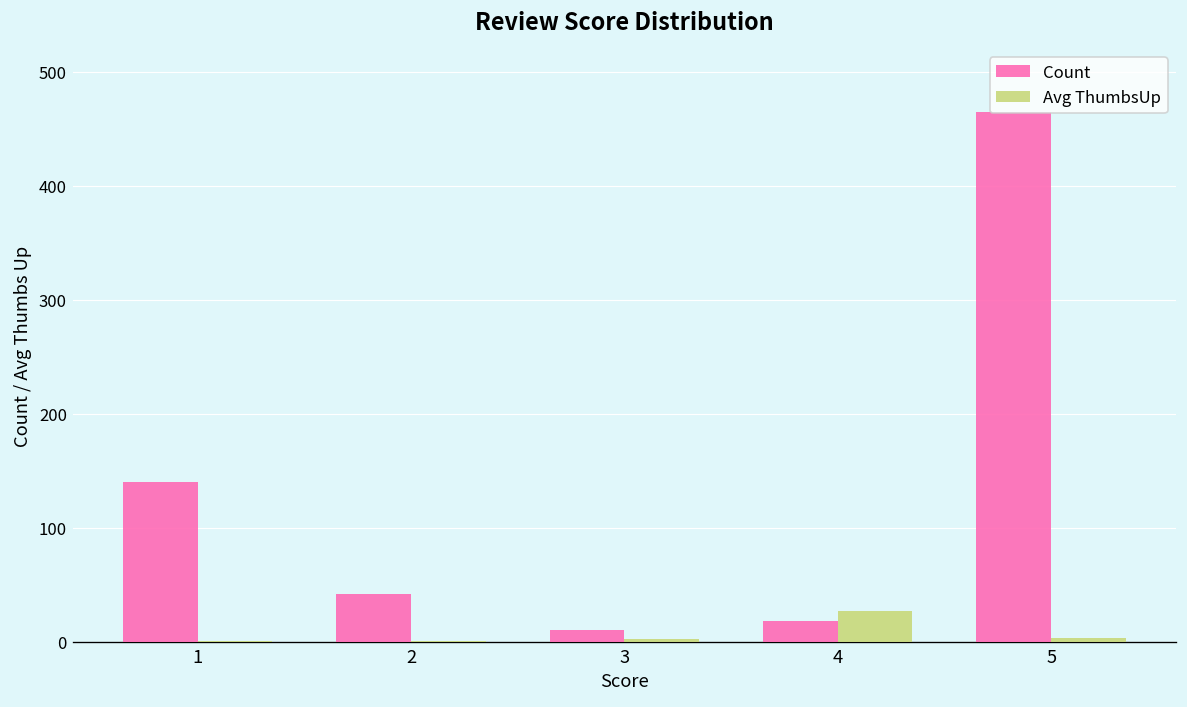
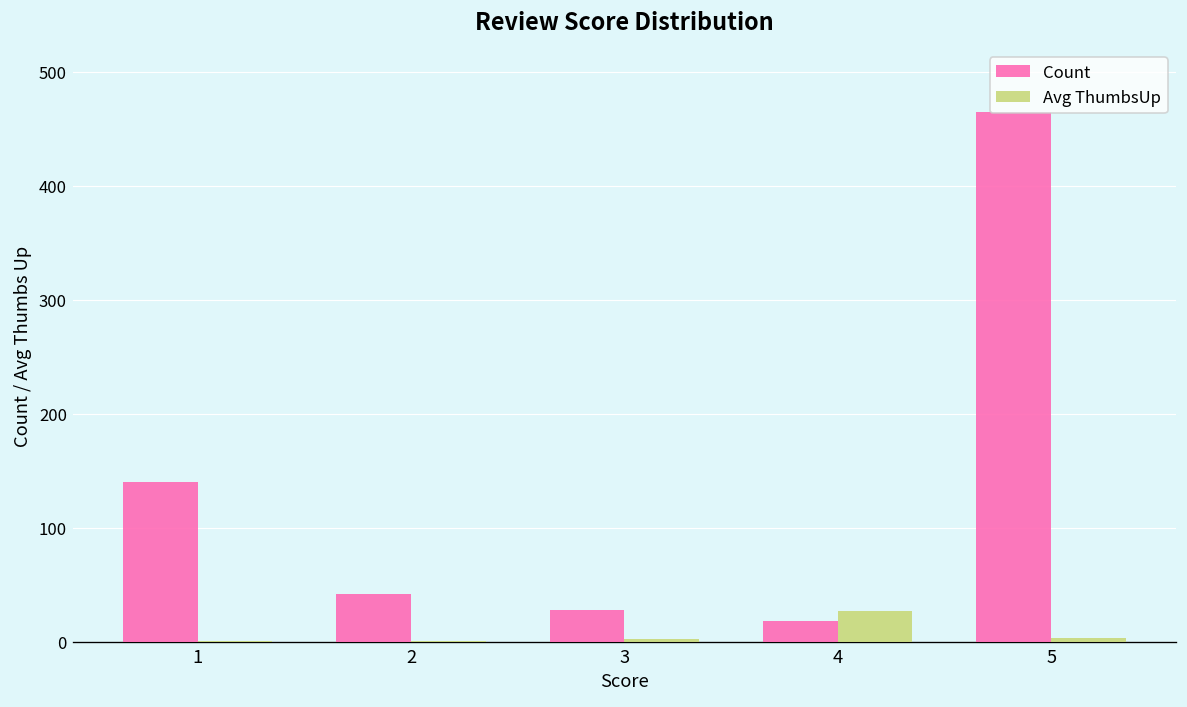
Count, 3: 10 -> 30
